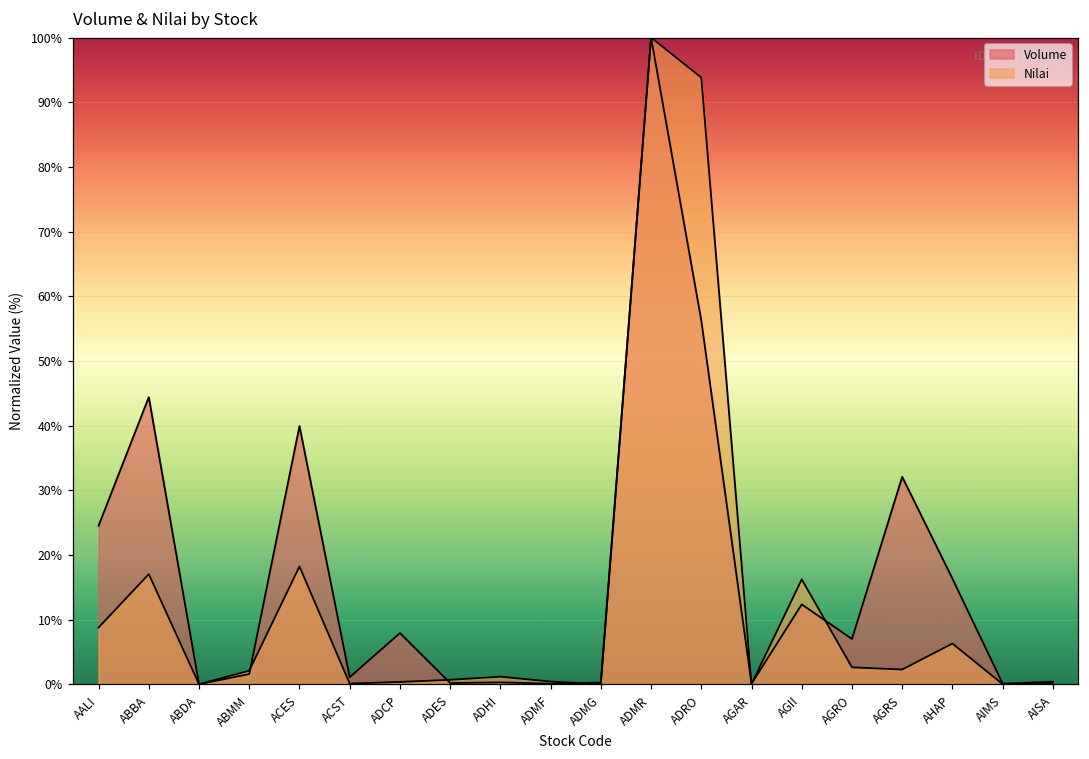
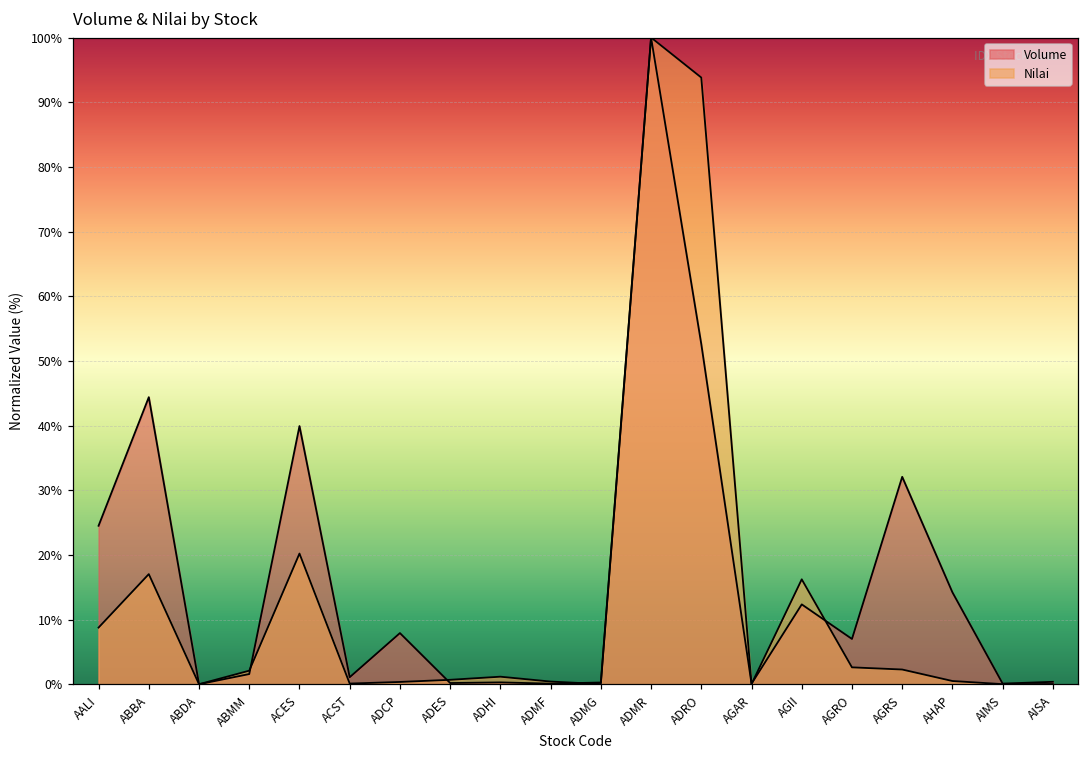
Nilai, ACES: 18% -> 20%
Volume, ADRO: 56% -> 53%
Volume, AHAP: 16% -> 14%
Nilai, AHAP: 6% -> 0%
